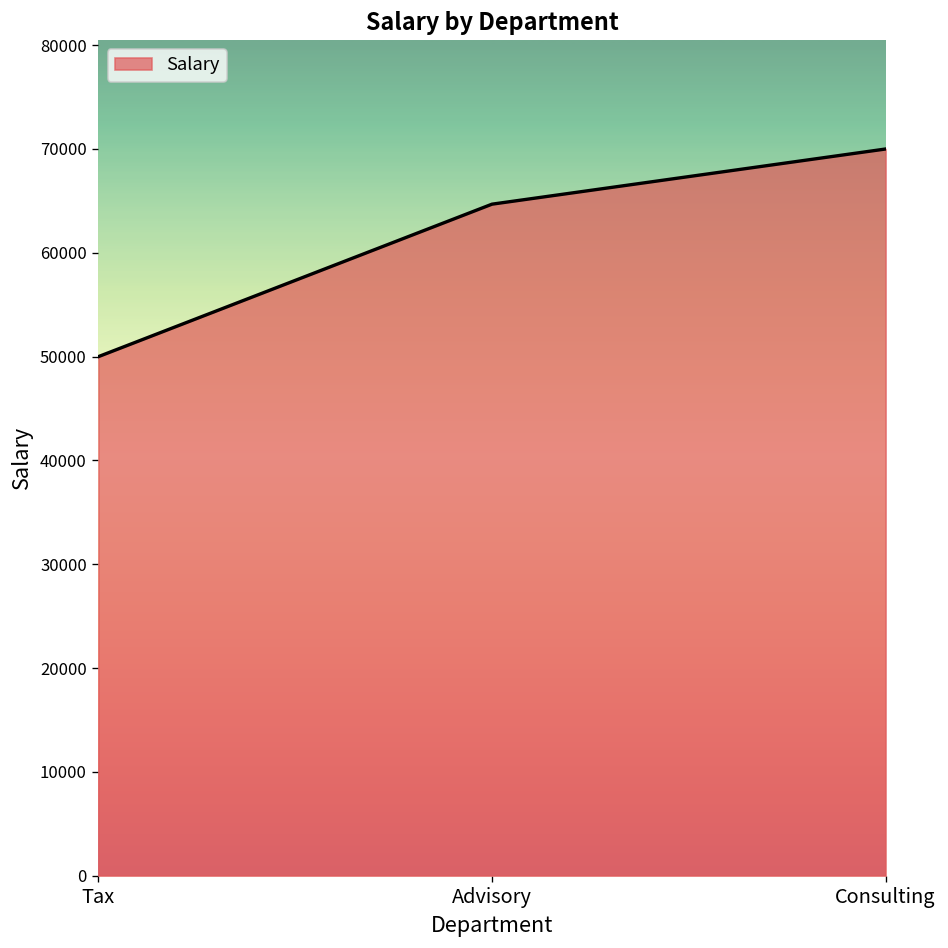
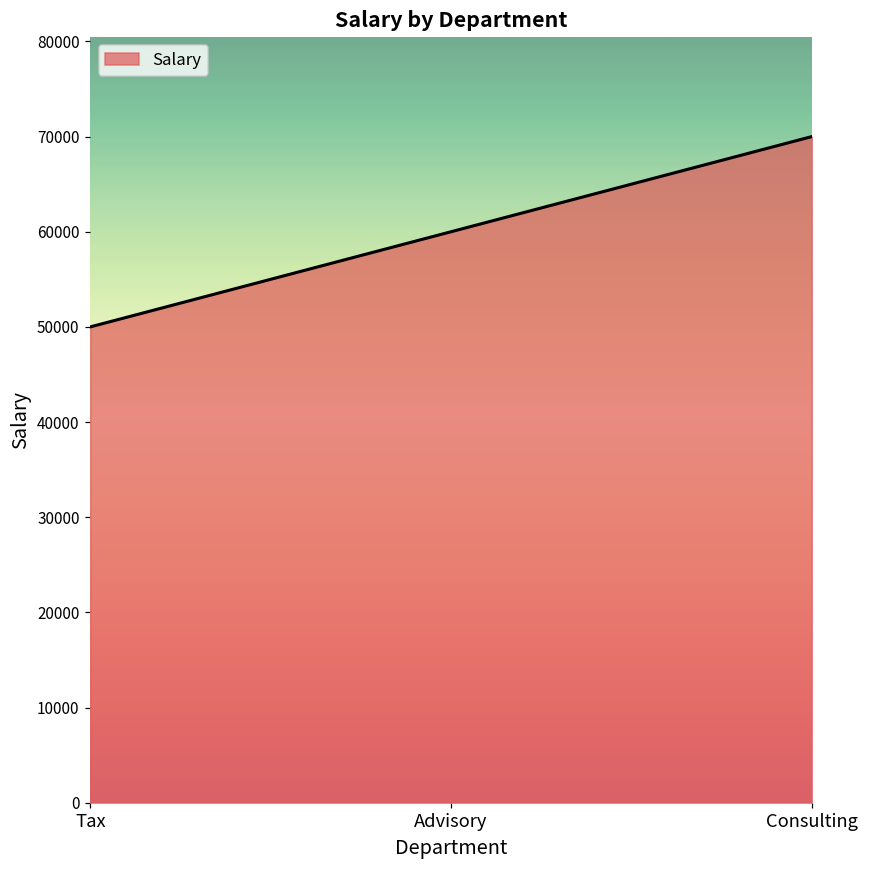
Advisory: 65000 -> 60000
